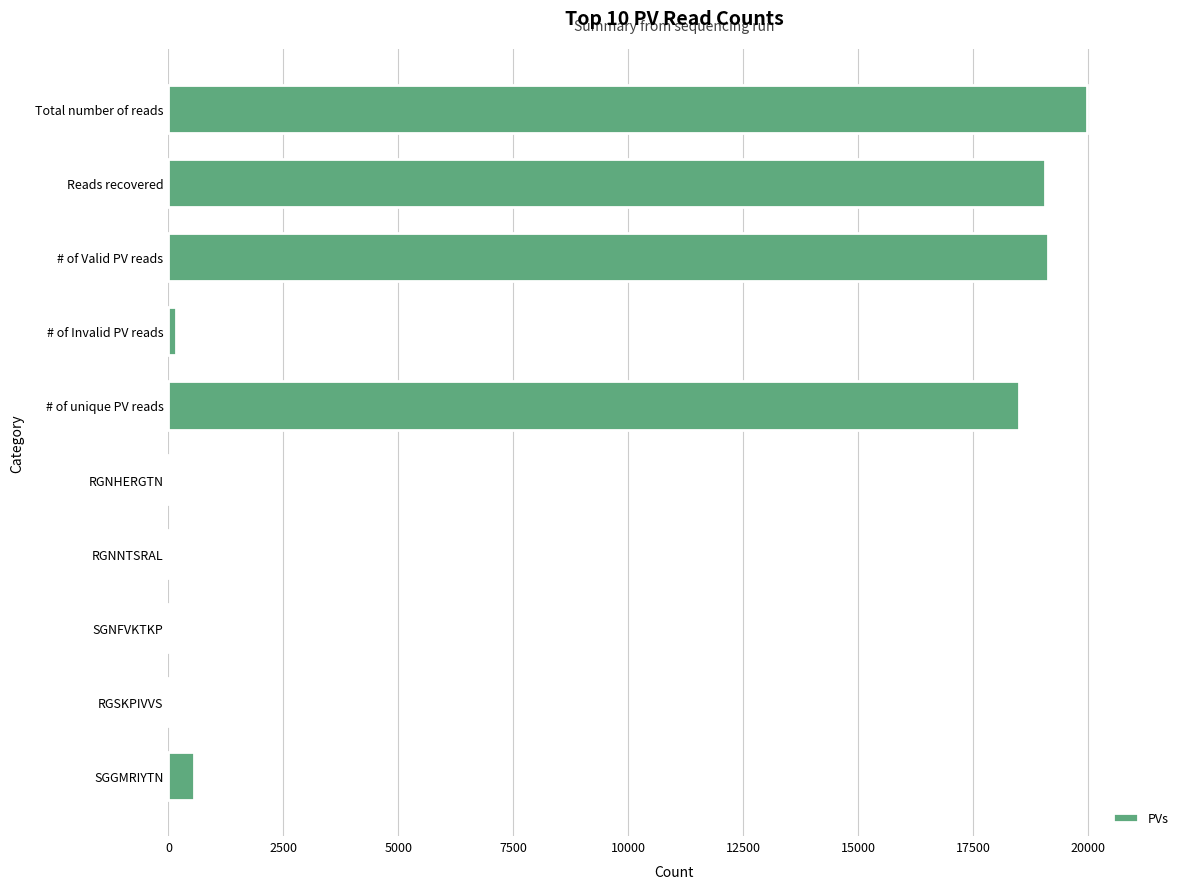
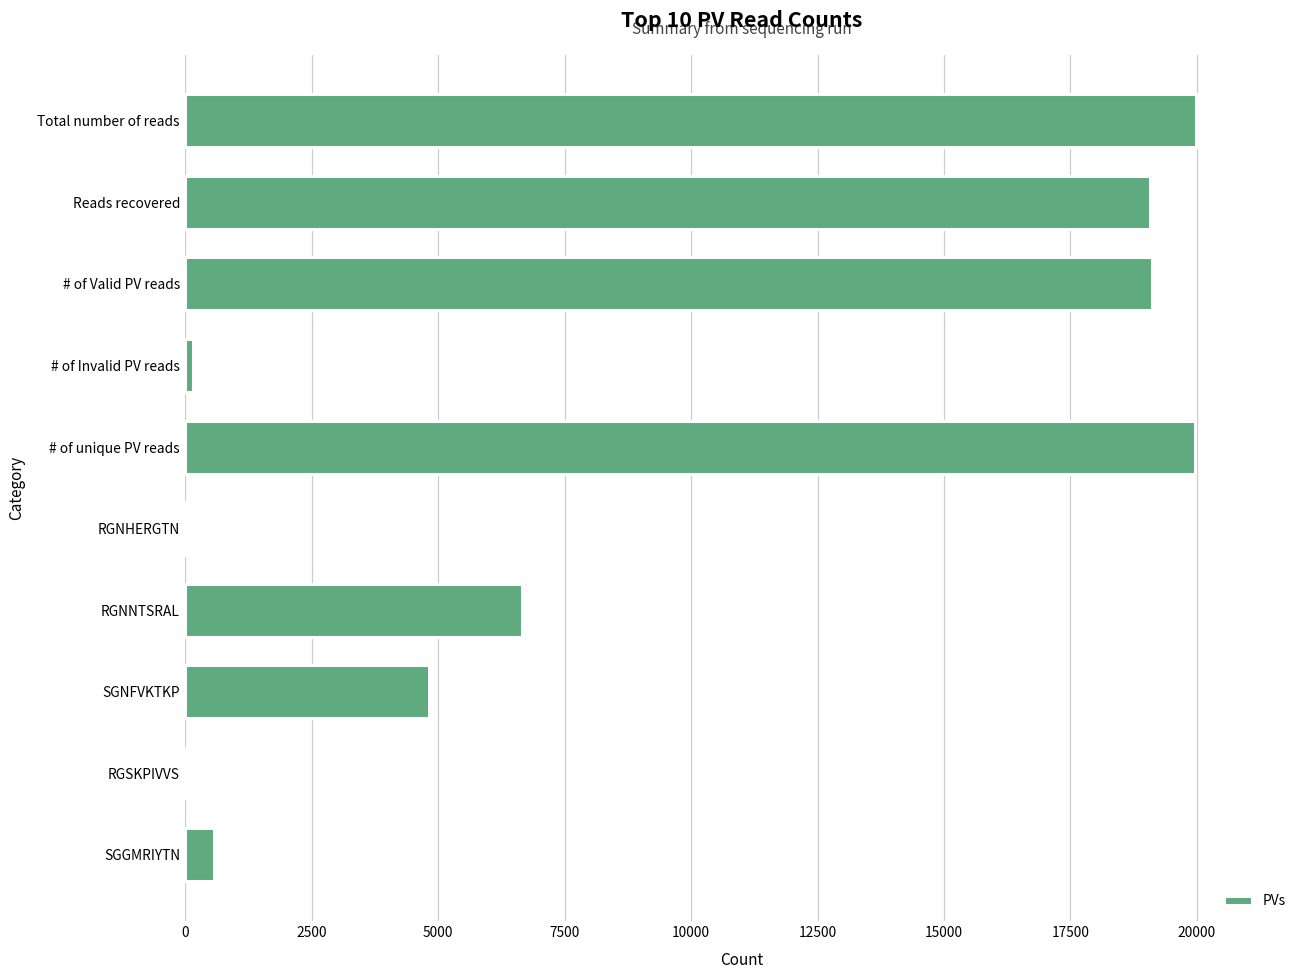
# of unique PV reads: 18500 -> 20000
RGNNTSRAL: 0 -> 6700
SGNFVKTKP: 0 -> 4800
